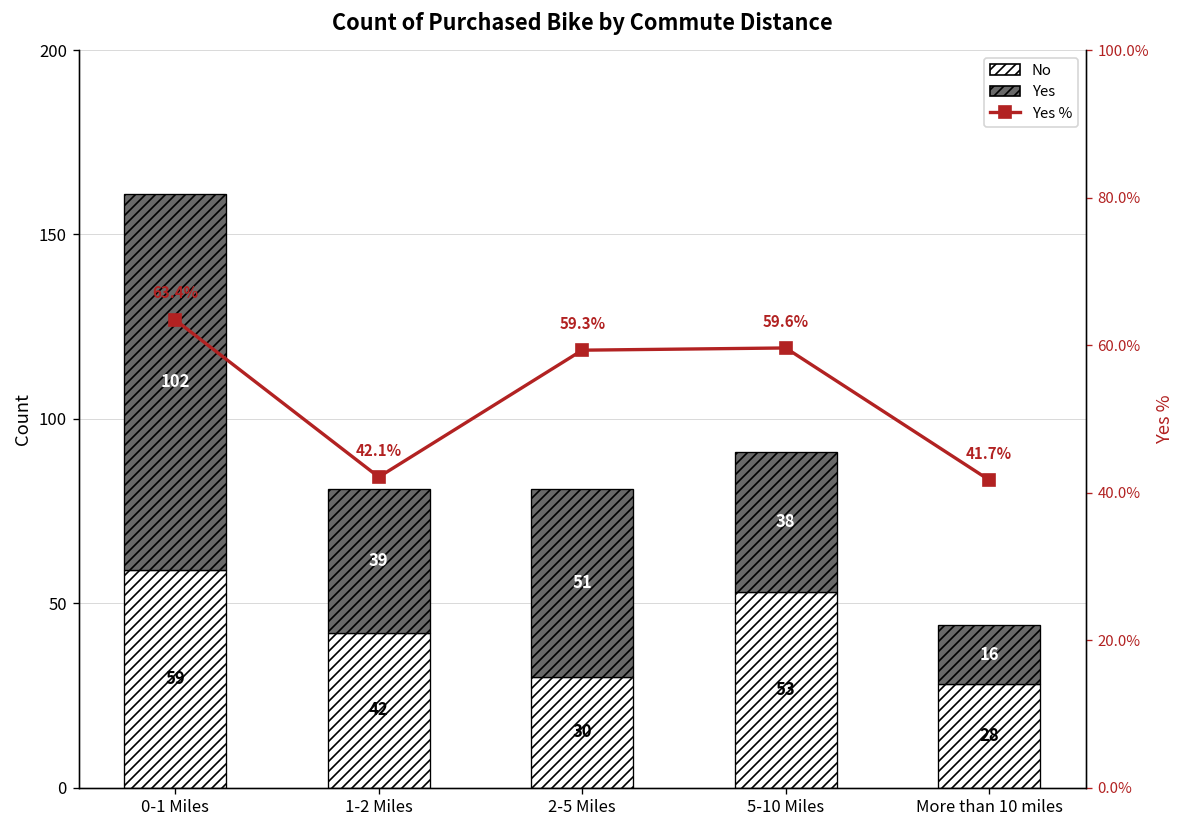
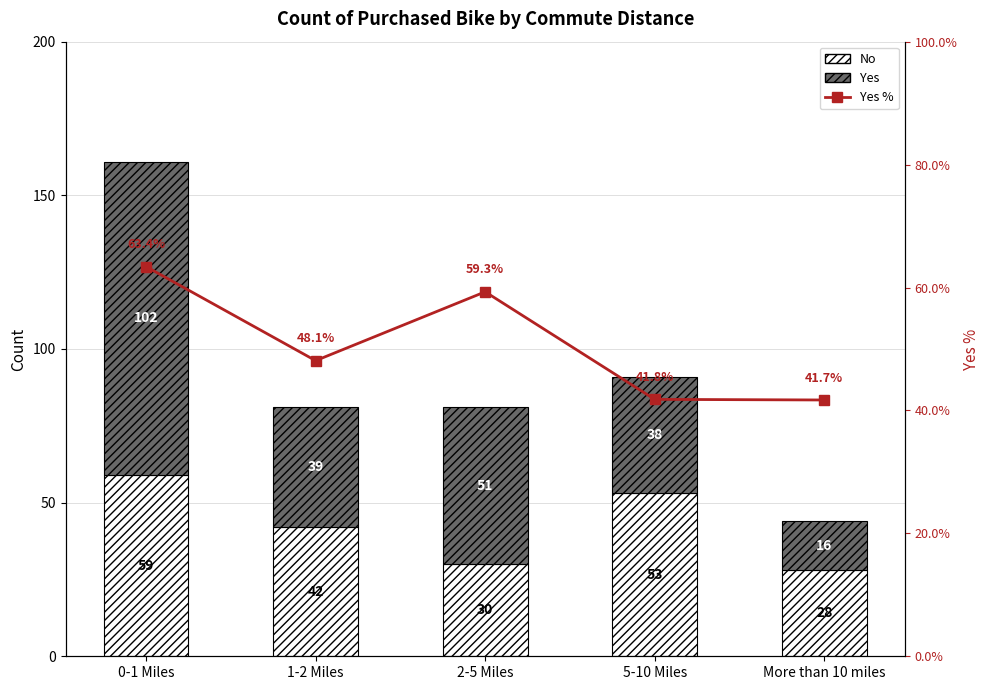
Yes %, 1-2 Miles: 42.1% -> 48.1%
Yes %, 5-10 Miles: 59.6% -> 41.8%
